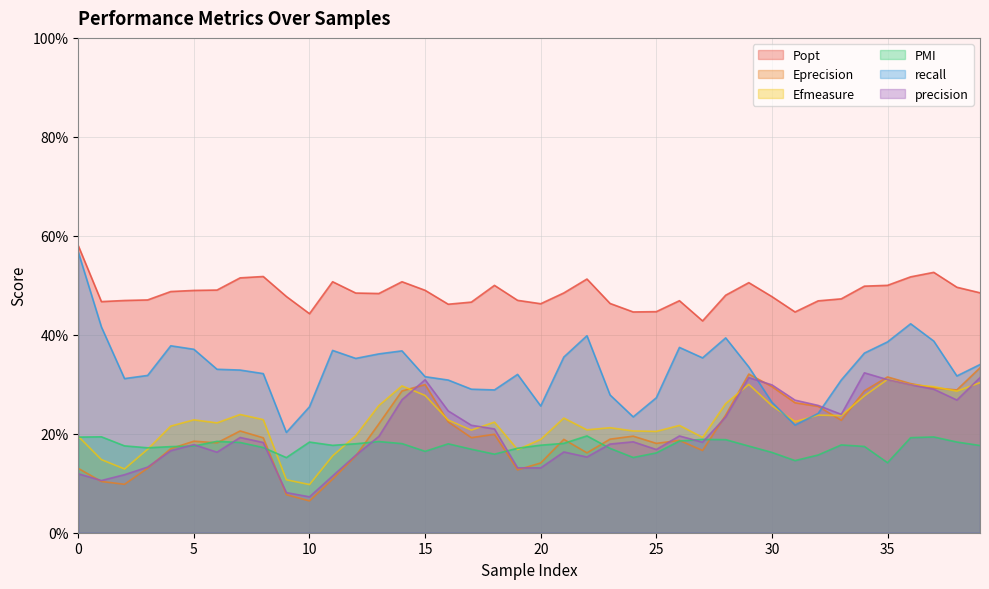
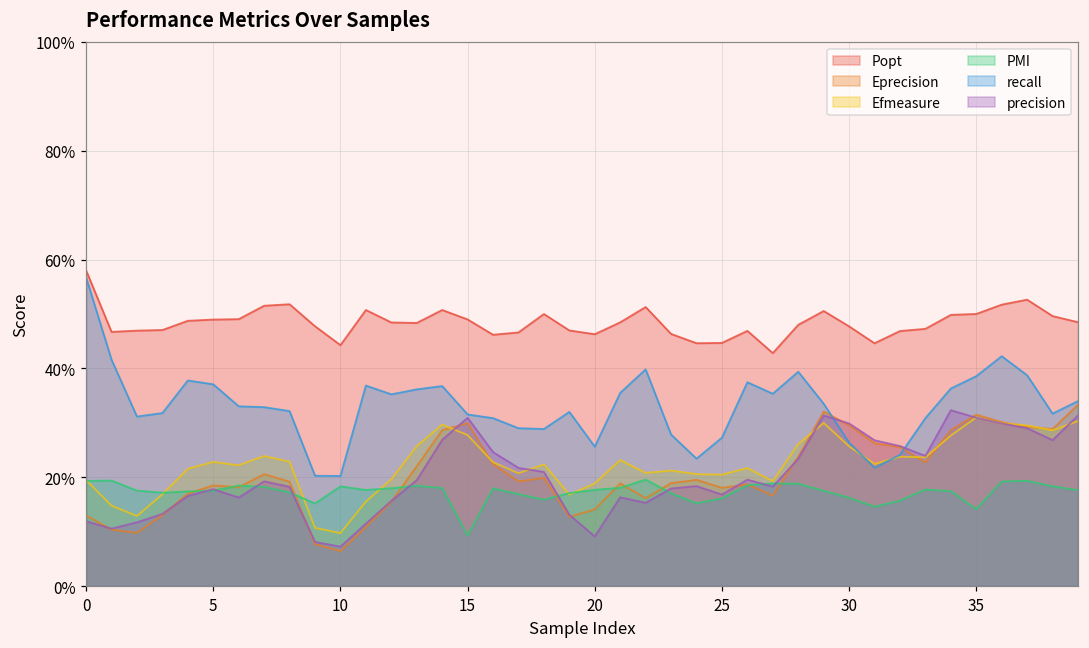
recall, 10: 25% -> 20%
PMI, 15: 16% -> 9%
precision, 20: 13% -> 9%
